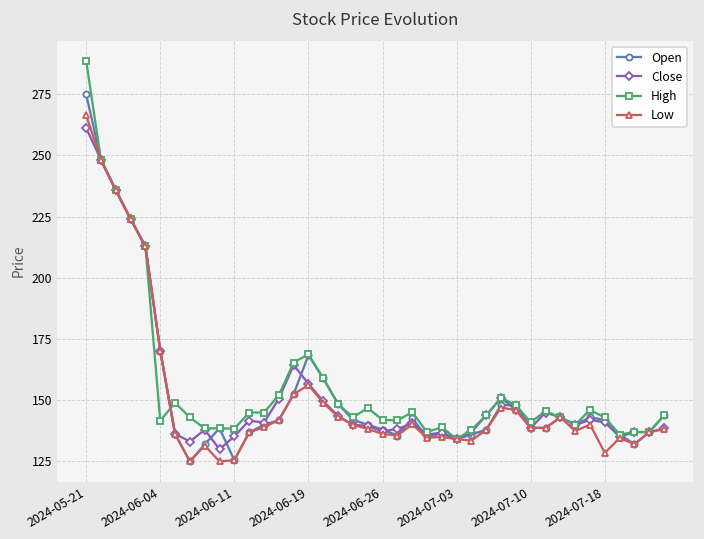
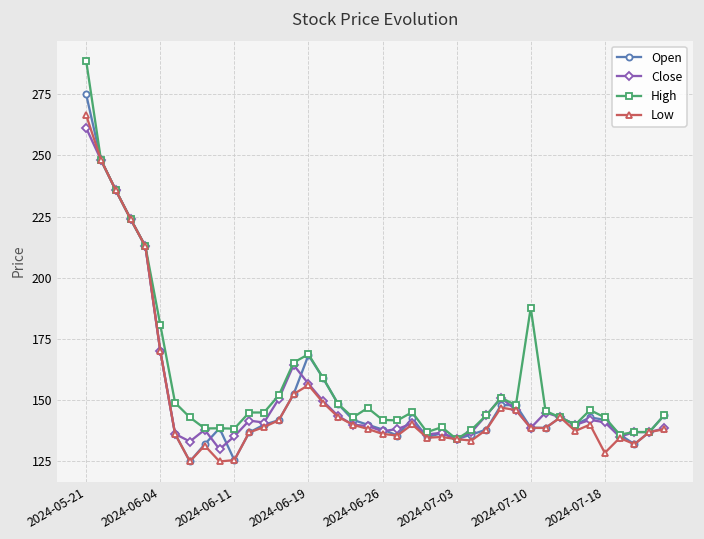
High, 2024-06-04: 142 -> 181
High, 2024-07-10: 141 -> 188
